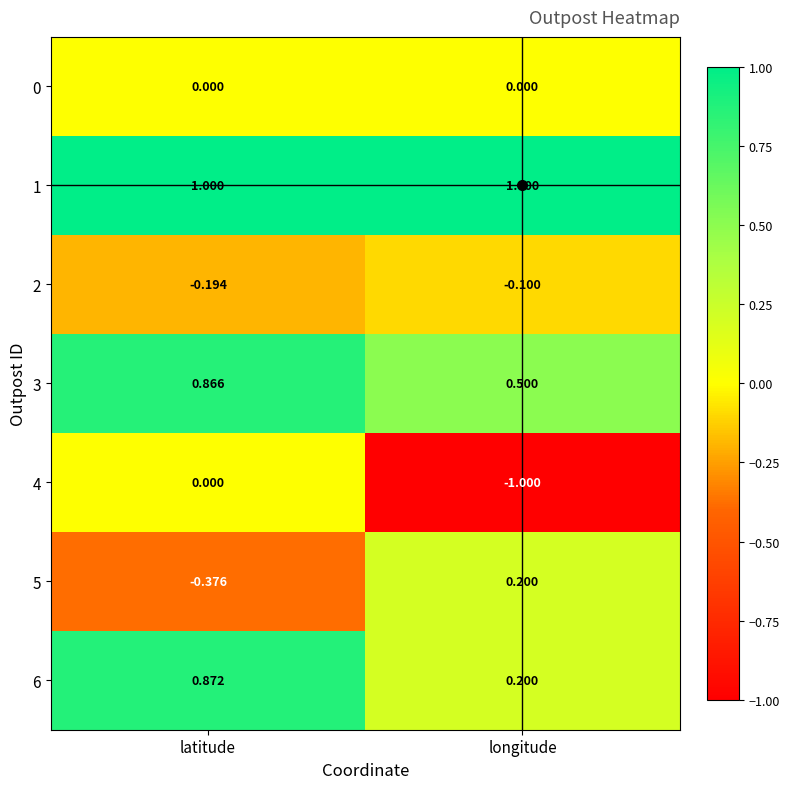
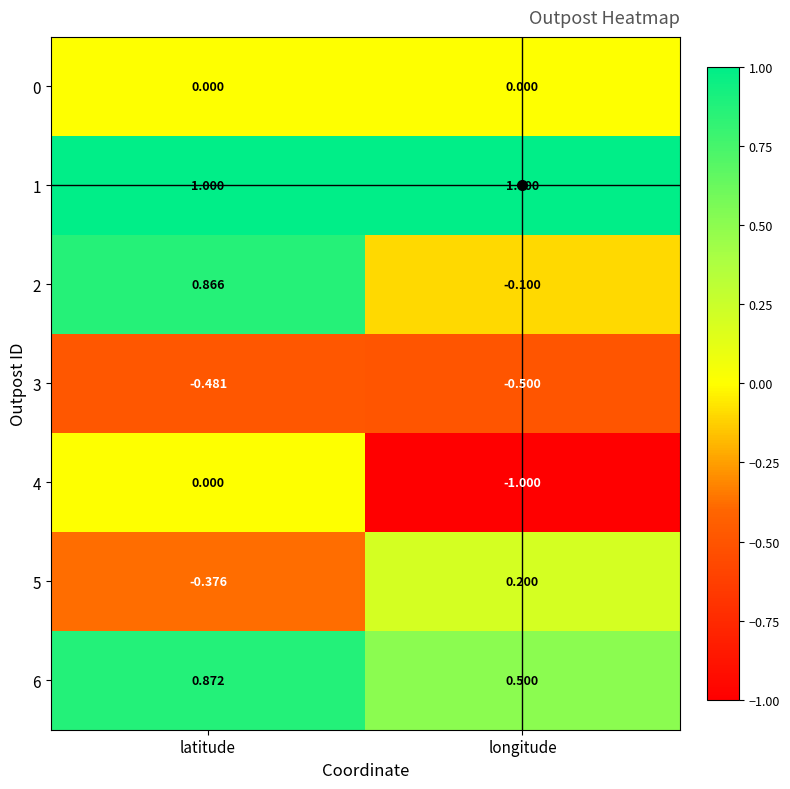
2, latitude: -0.194 -> 0.866
3, latitude: 0.866 -> -0.481
3, longitude: 0.500 -> -0.500
6, longitude: 0.200 -> 0.500
